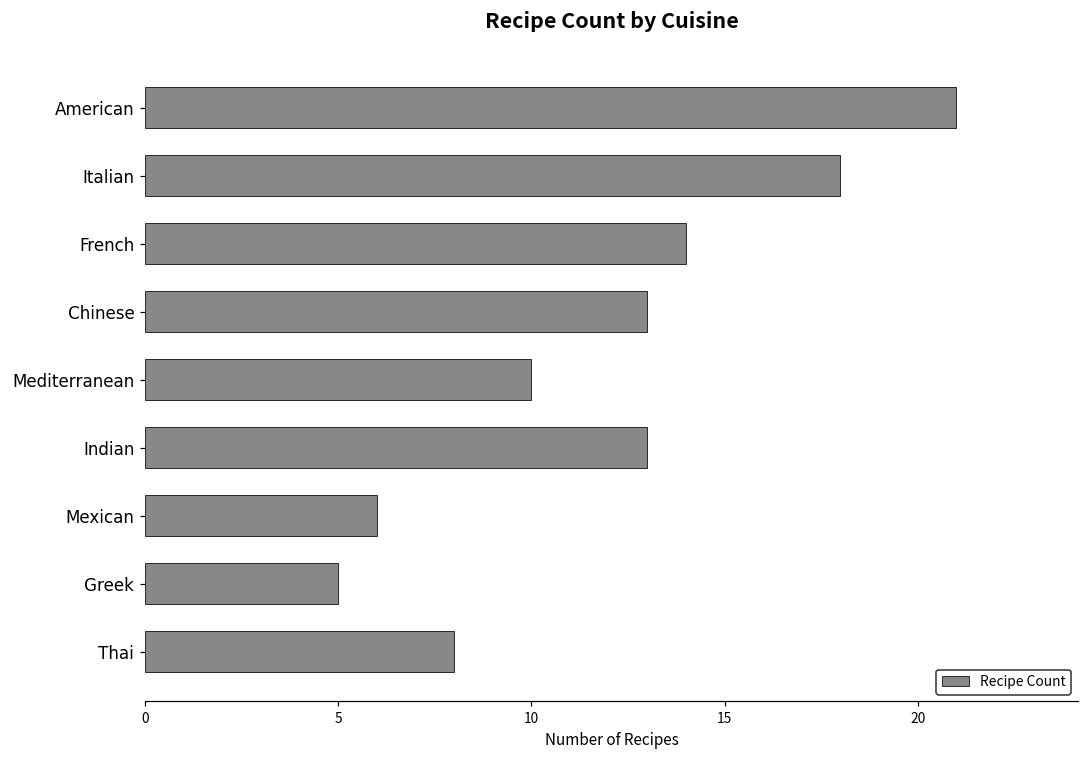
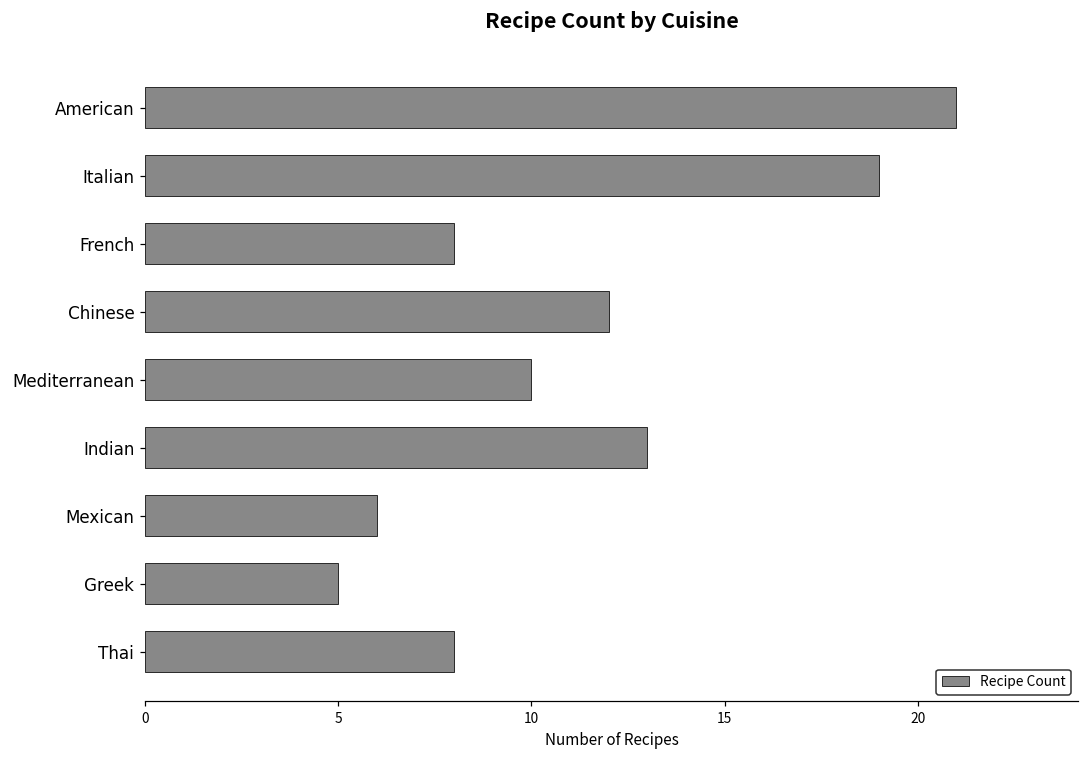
Italian: 18 -> 19
French: 14 -> 8
Chinese: 13 -> 12
